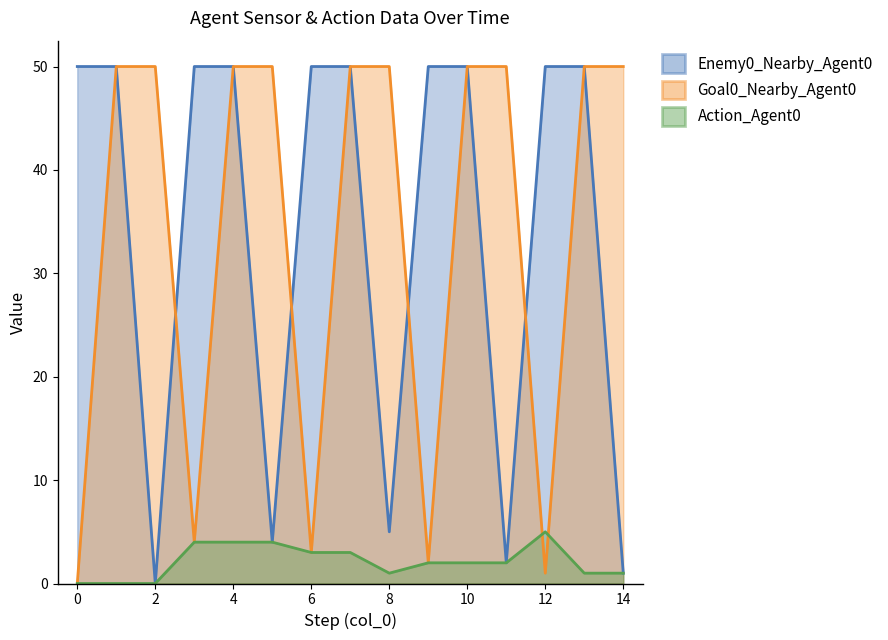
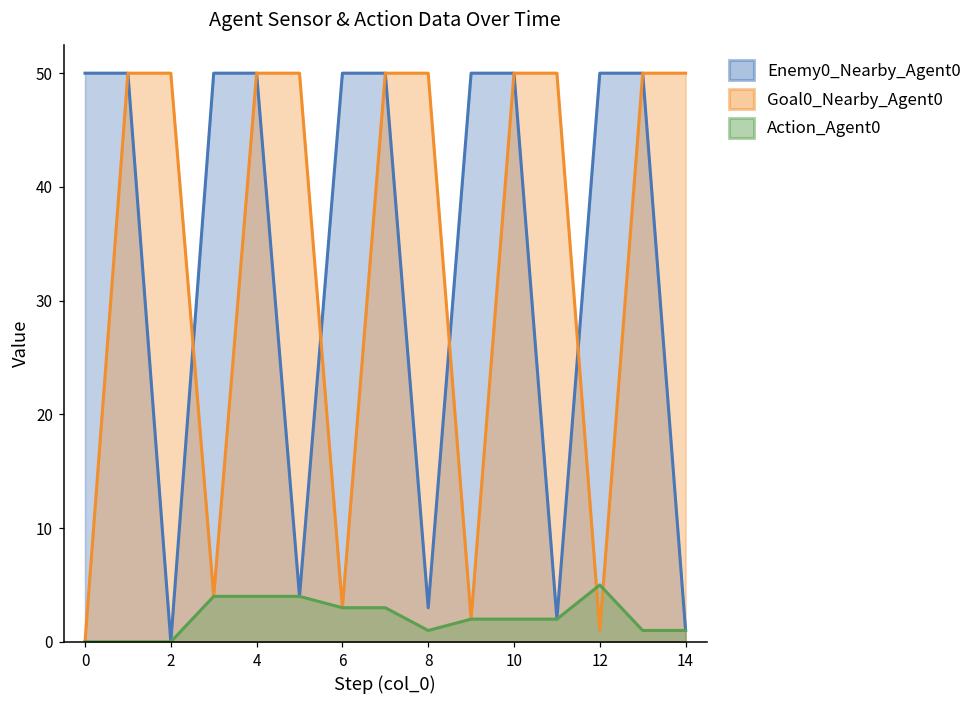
Enemy0_Nearby_Agent0, 8: 5 -> 3
